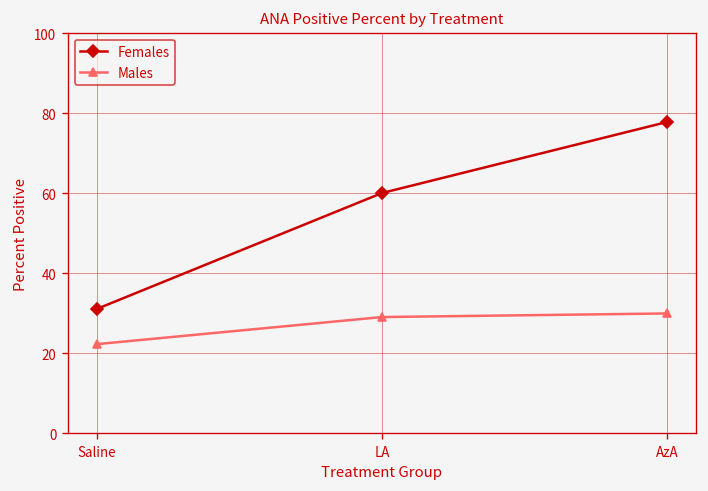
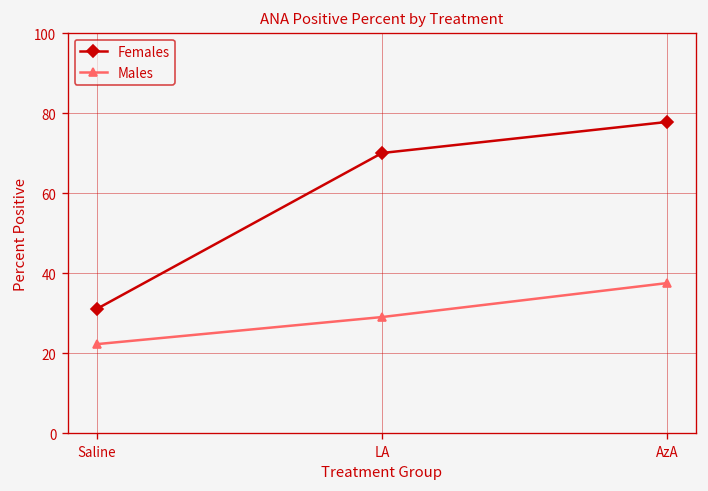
Females, LA: 60 -> 70
Males, AzA: 30 -> 38
